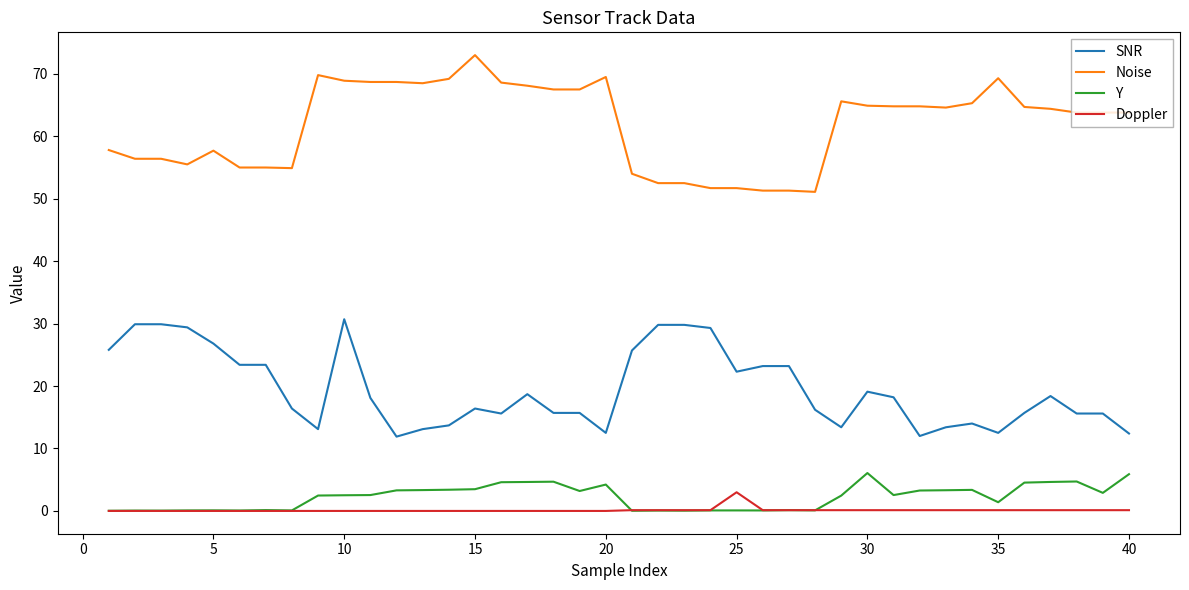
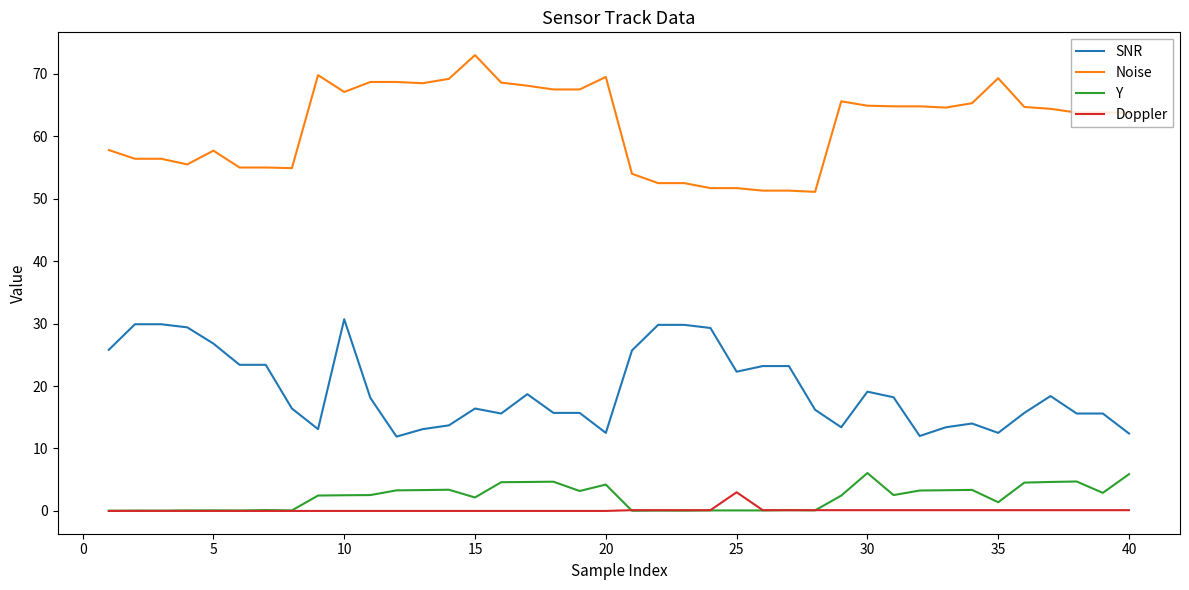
Noise, 10: 69 -> 67
Y, 15: 3 -> 2
